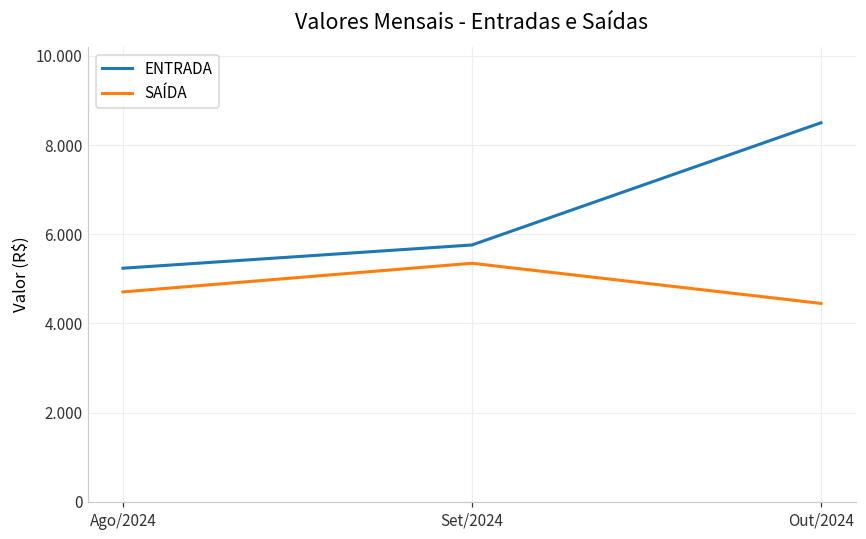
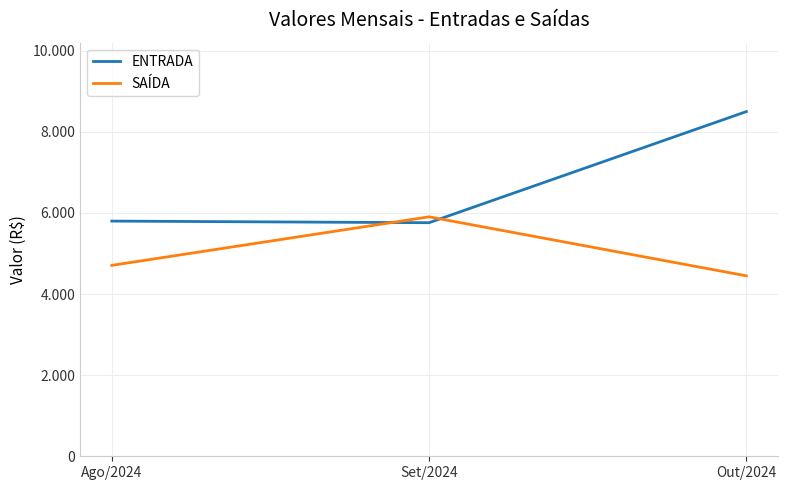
ENTRADA, Ago/2024: 5.2 -> 5.8
SAÍDA, Set/2024: 5.4 -> 5.9
